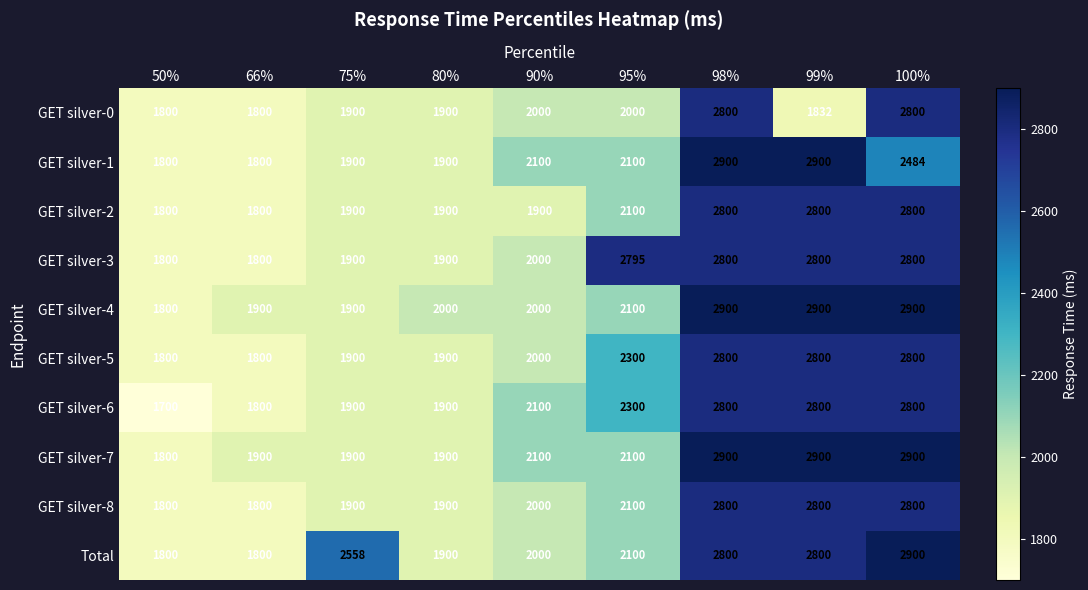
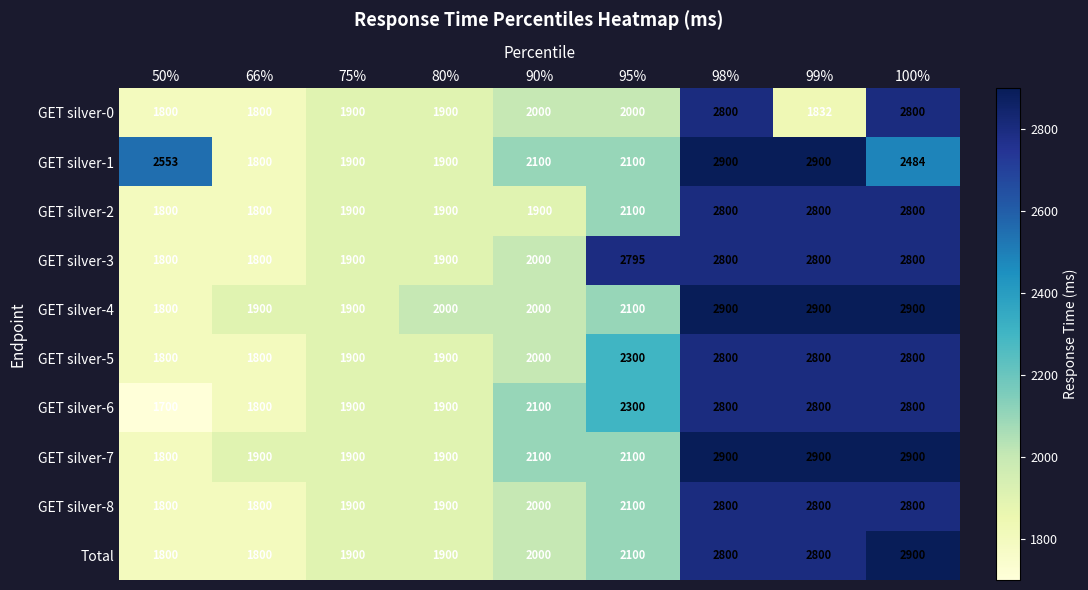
GET silver-1, 50%: 1800 -> 2553
Total, 75%: 2558 -> 1900
